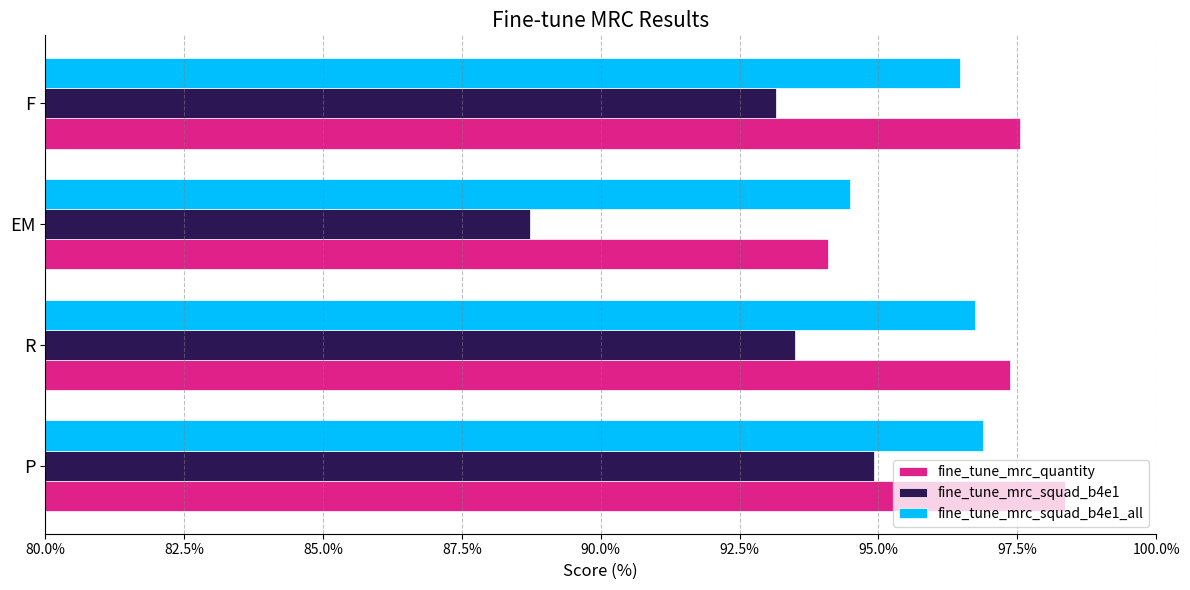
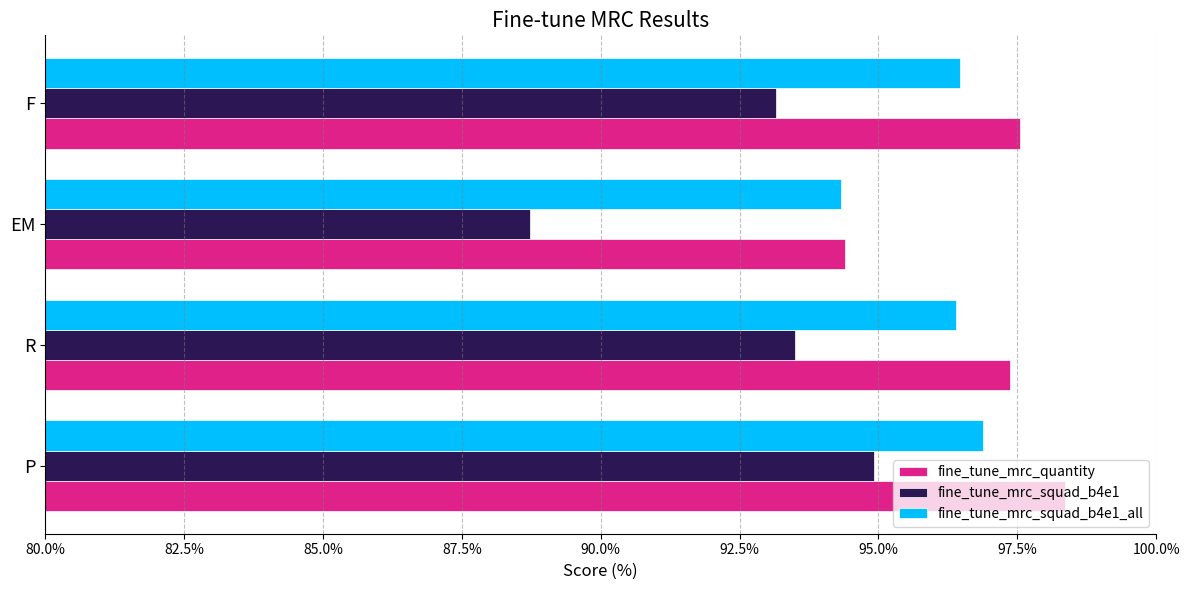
fine_tune_mrc_squad_b4e1_all, EM: 94.5% -> 94.3%
fine_tune_mrc_quantity, EM: 94.1% -> 94.4%
fine_tune_mrc_squad_b4e1_all, R: 96.7% -> 96.4%
